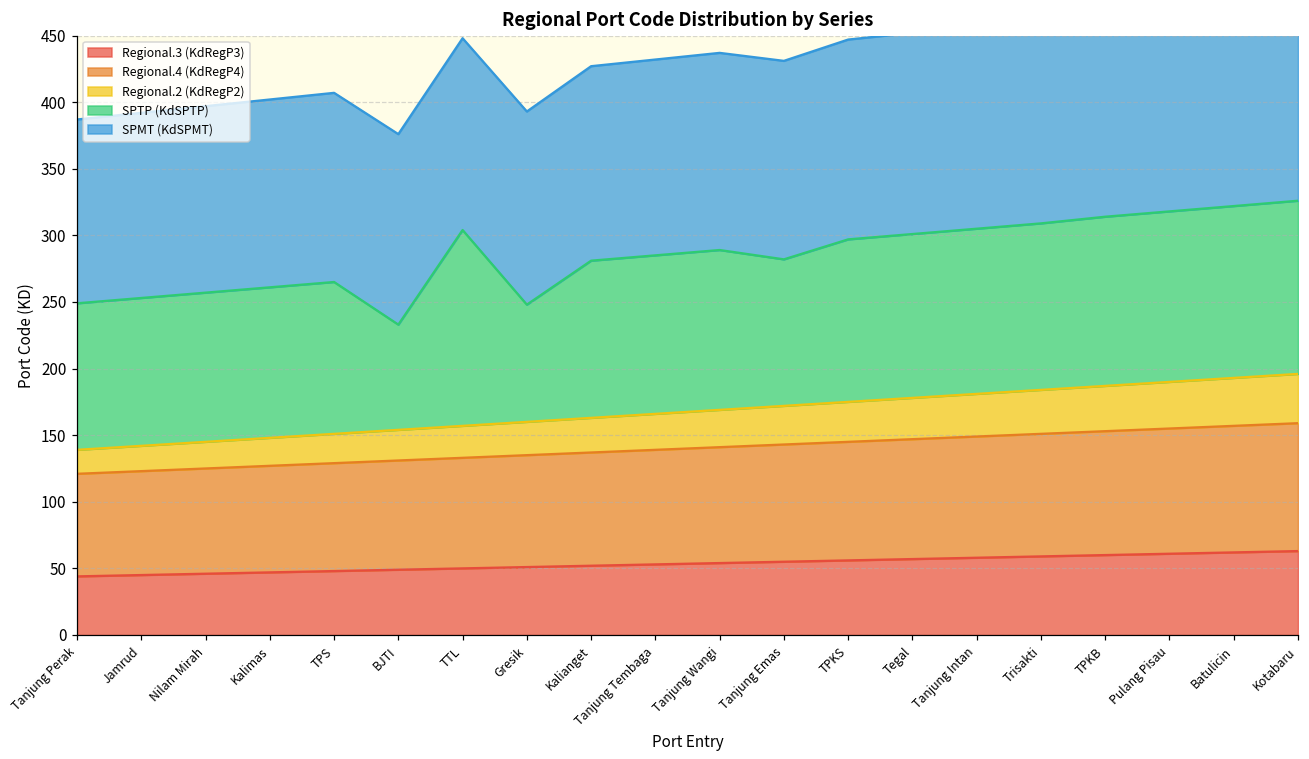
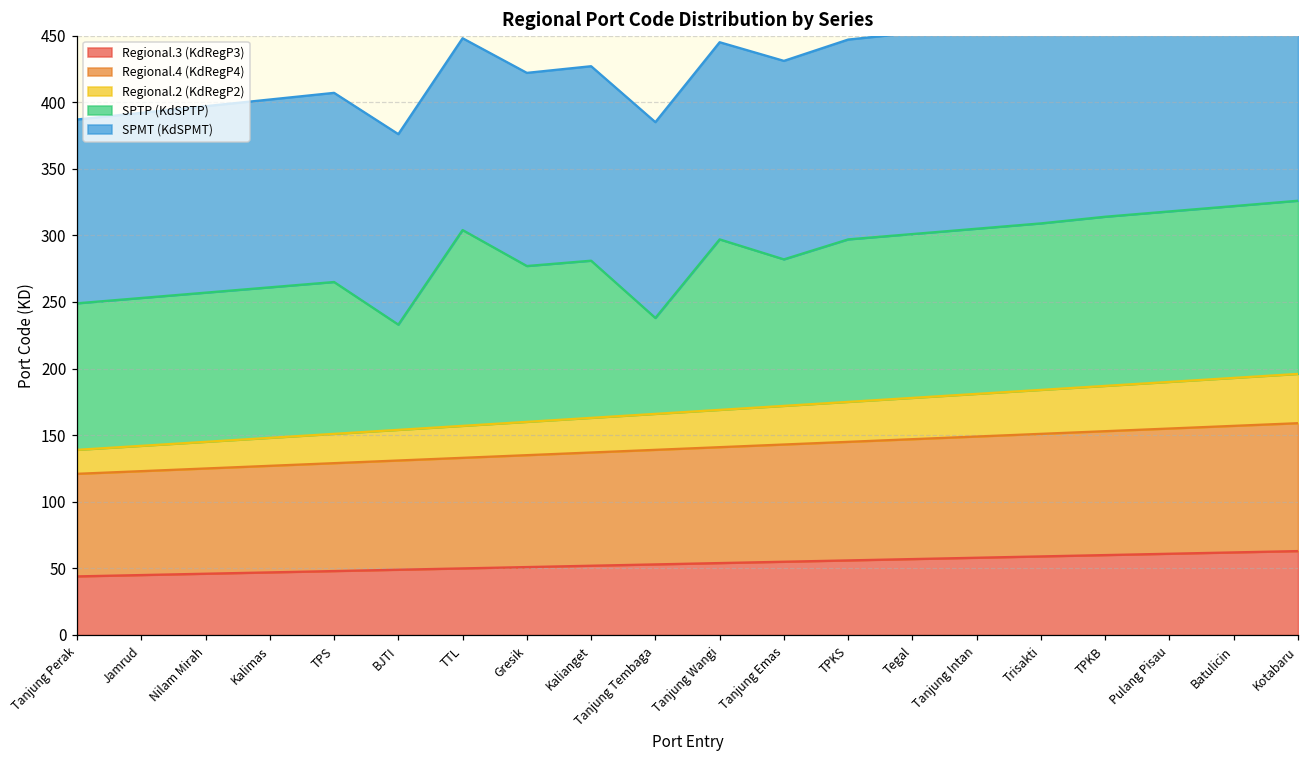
SPTP (KdSPTP), Gresik: 88 -> 117
SPTP (KdSPTP), Tanjung Tembaga: 119 -> 72
SPTP (KdSPTP), Tanjung Wangi: 120 -> 128
